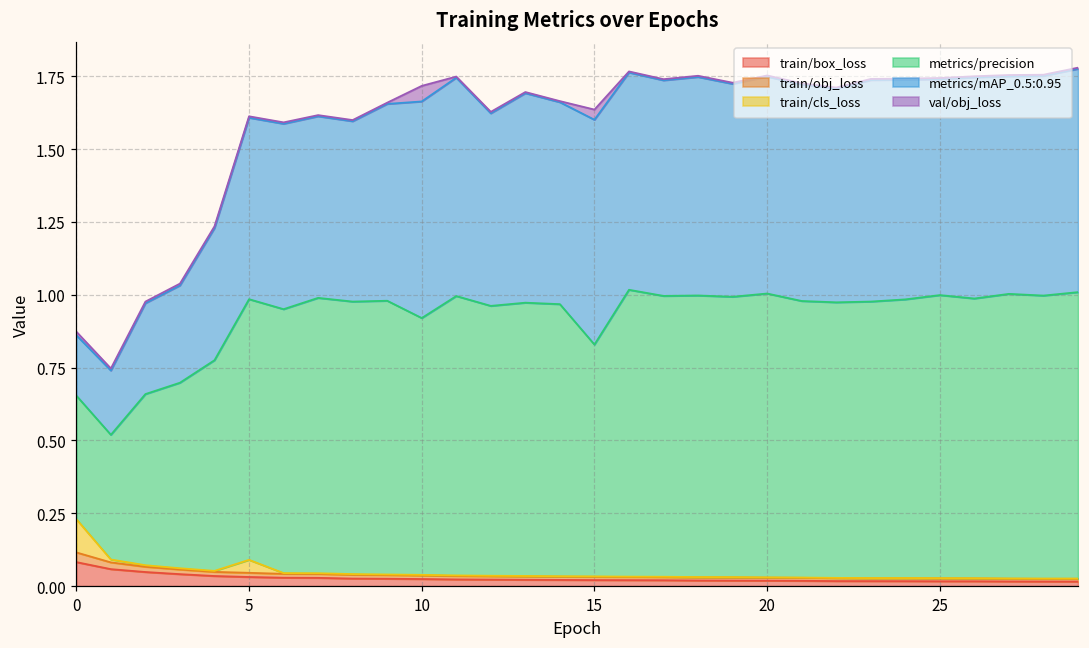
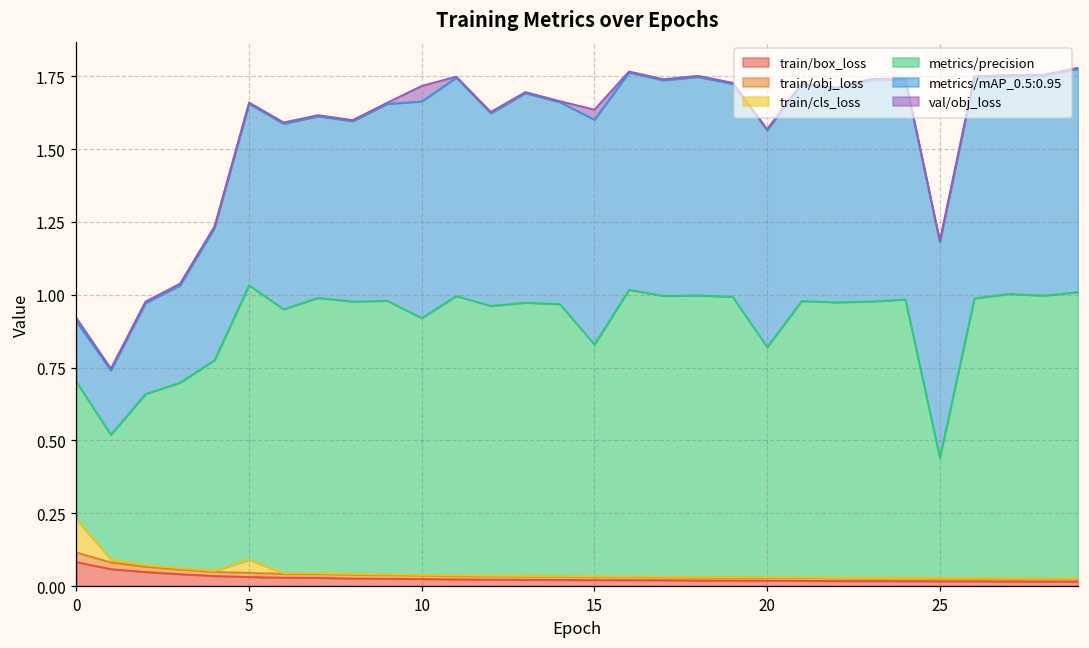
metrics/precision, 0: 0.42 -> 0.47
metrics/precision, 5: 0.89 -> 0.94
metrics/precision, 20: 0.97 -> 0.79
metrics/precision, 25: 0.97 -> 0.41
